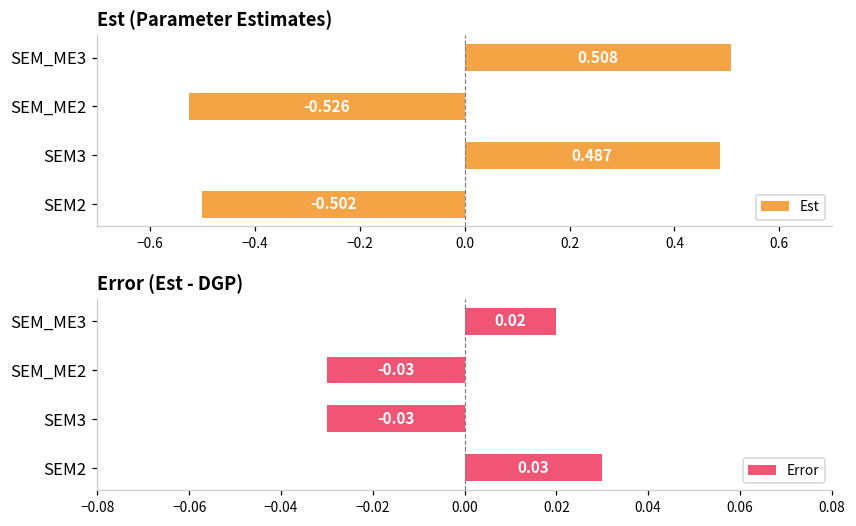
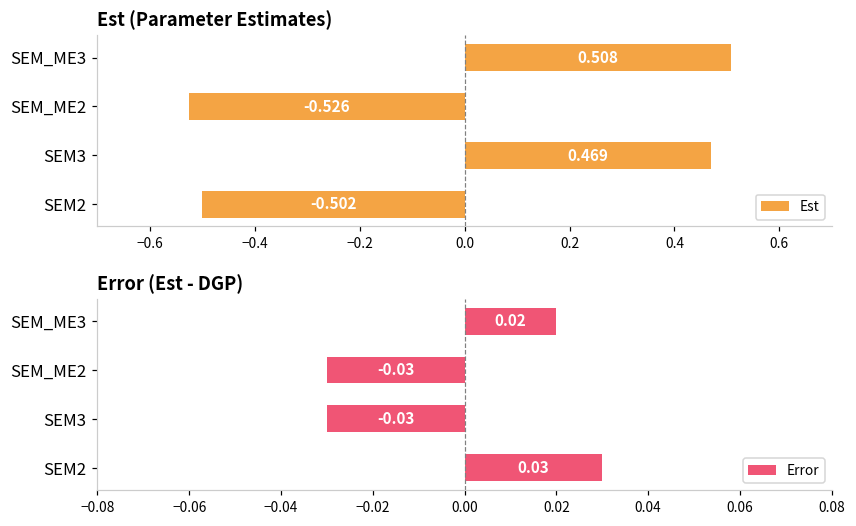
Est (Parameter Estimates), SEM3: 0.487 -> 0.469
